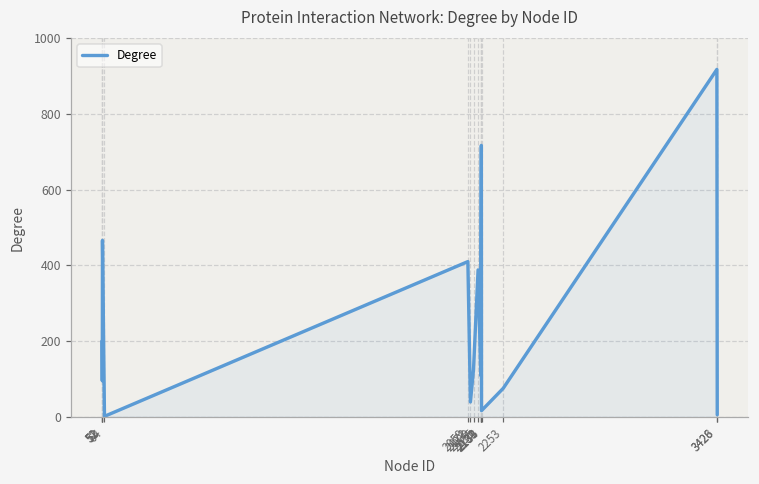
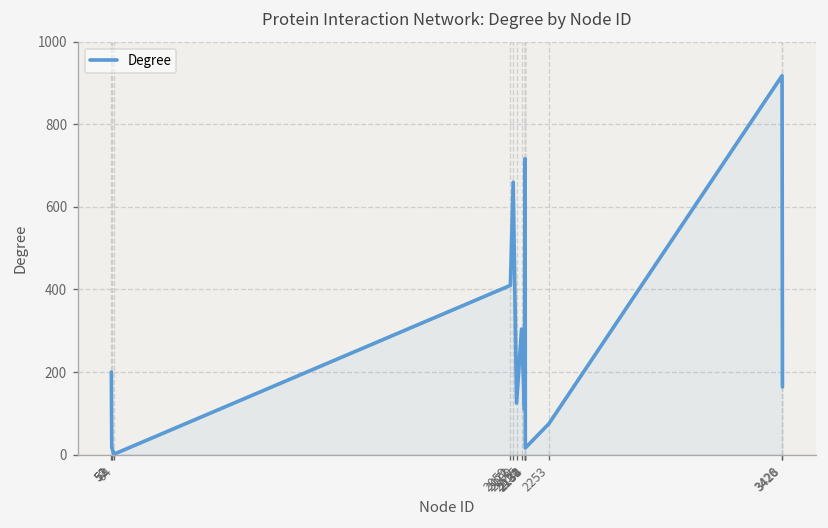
53: 470 -> 20
2073: 40 -> 660
2115: 390 -> 300
3428: 10 -> 160
